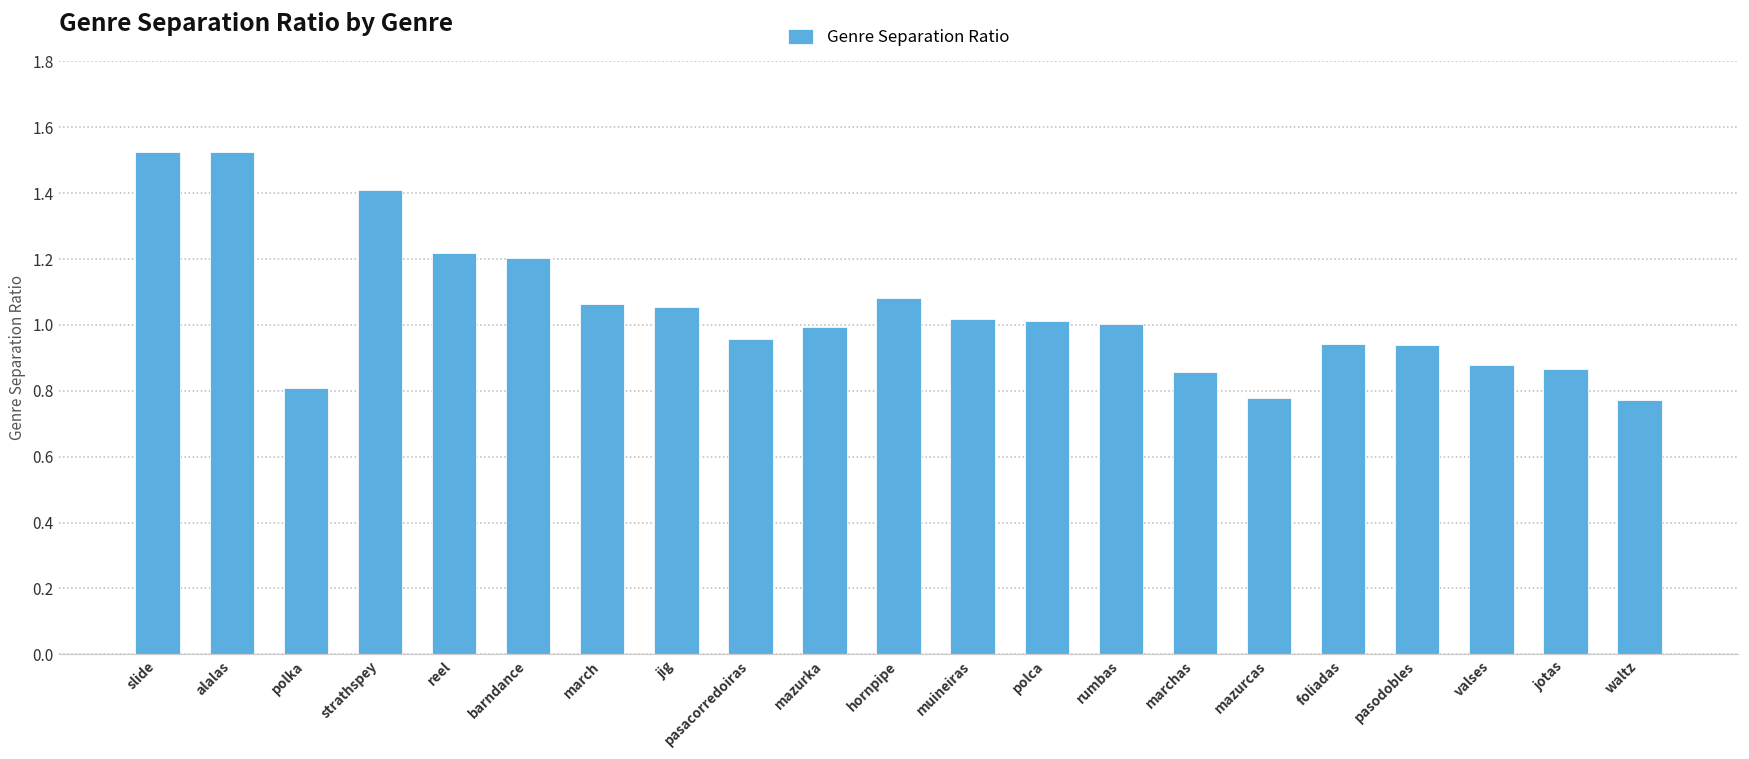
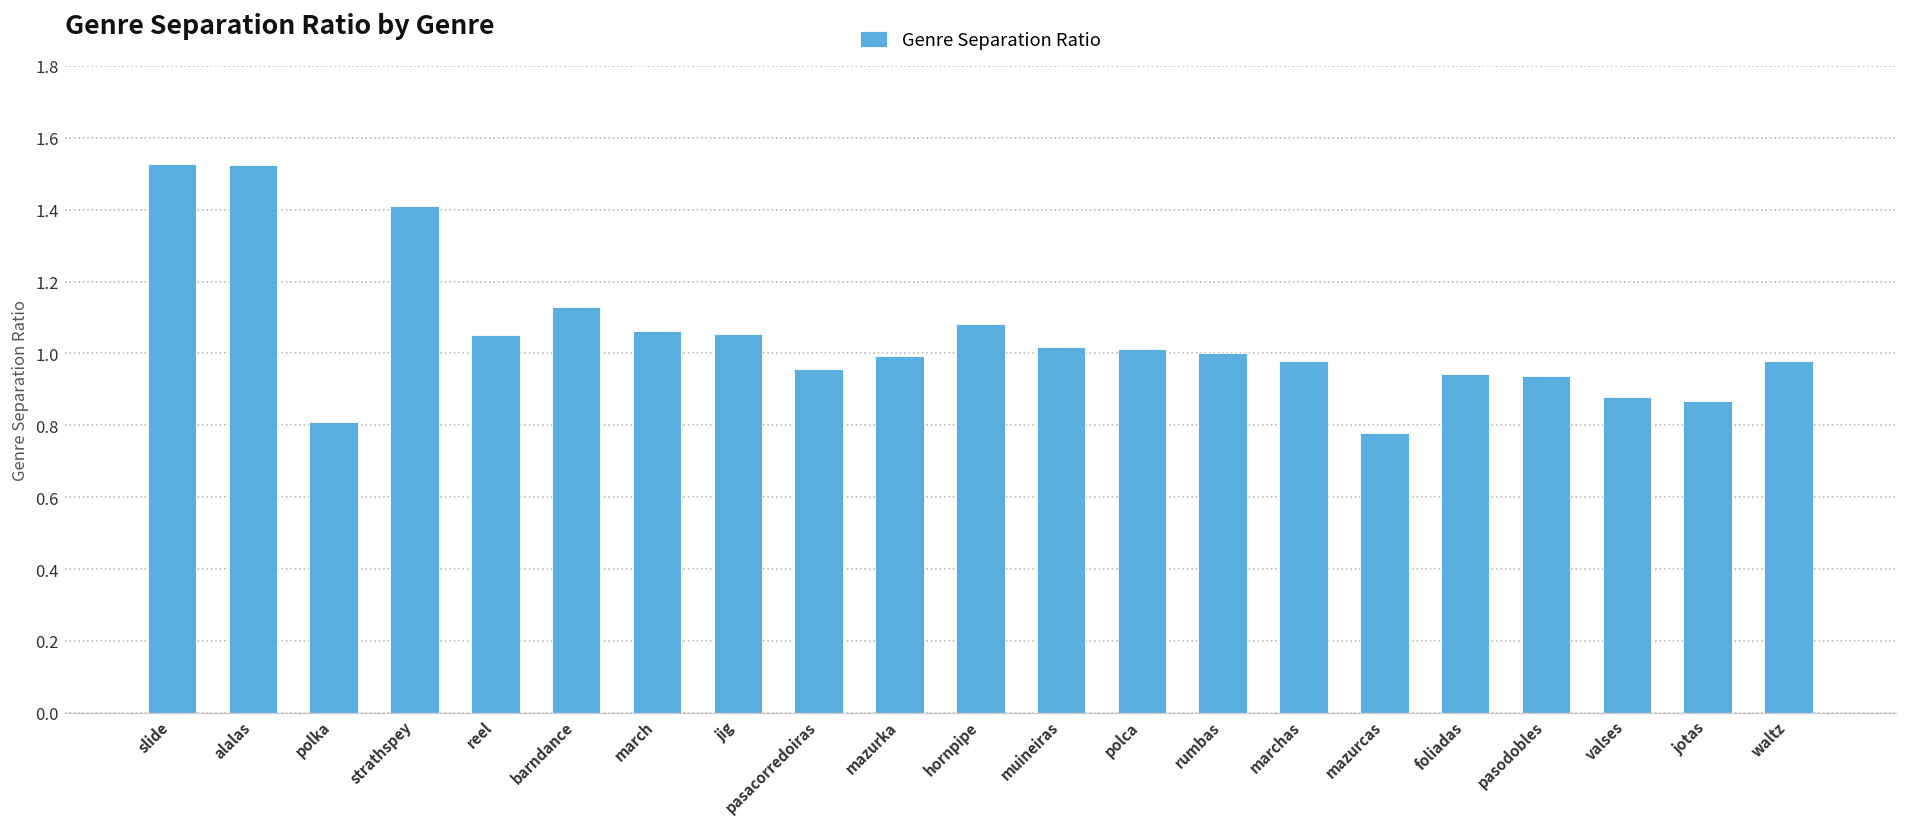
reel: 1.22 -> 1.05
barndance: 1.20 -> 1.13
marchas: 0.86 -> 0.98
waltz: 0.77 -> 0.98
